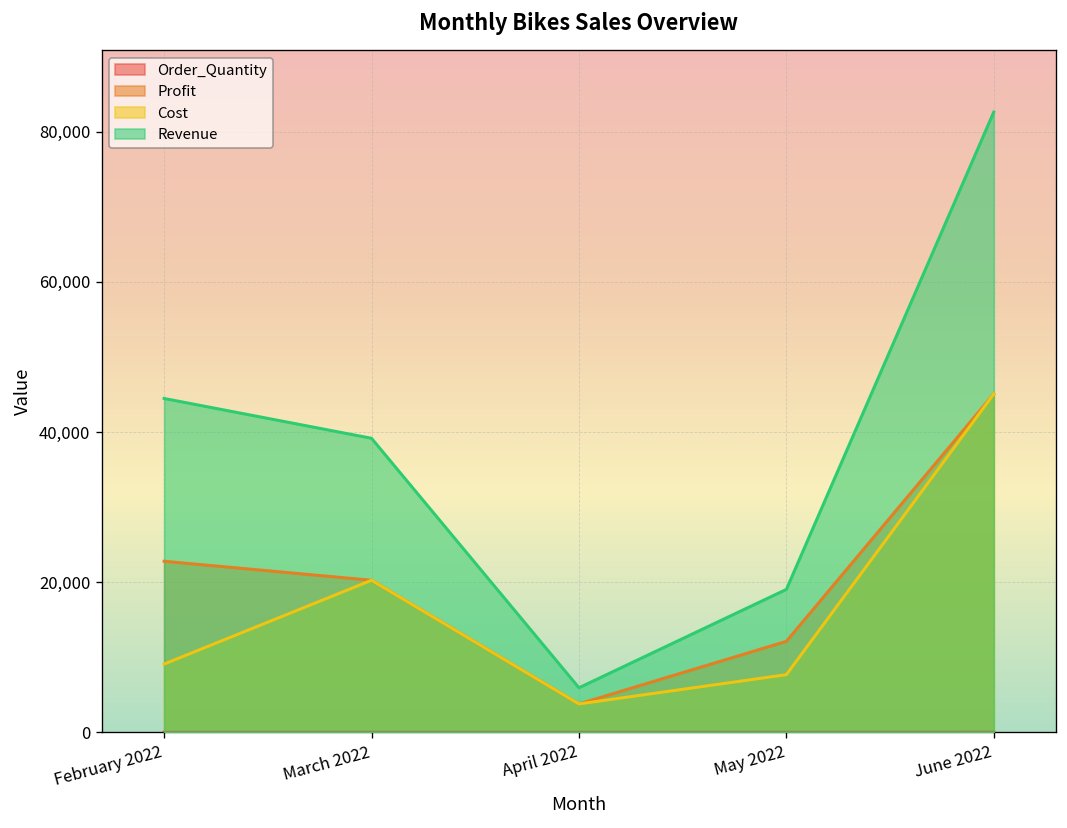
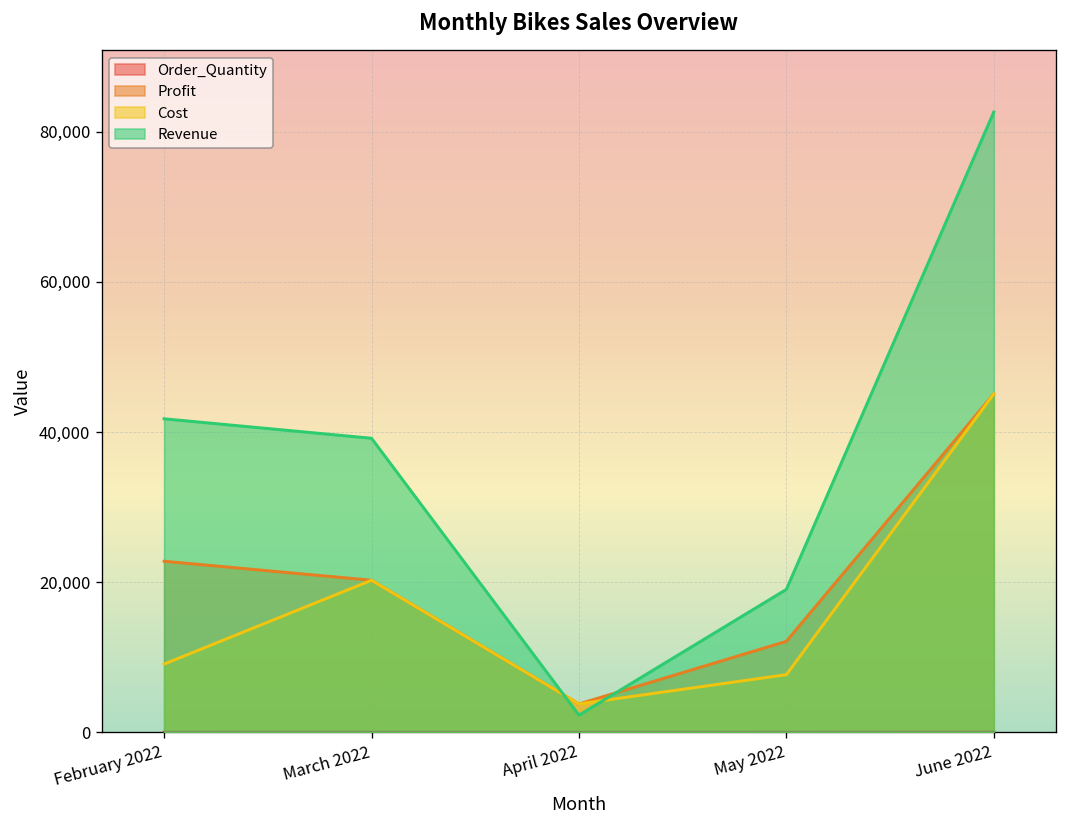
Revenue, February 2022: 44,000 -> 42,000
Revenue, April 2022: 6,000 -> 2,000
